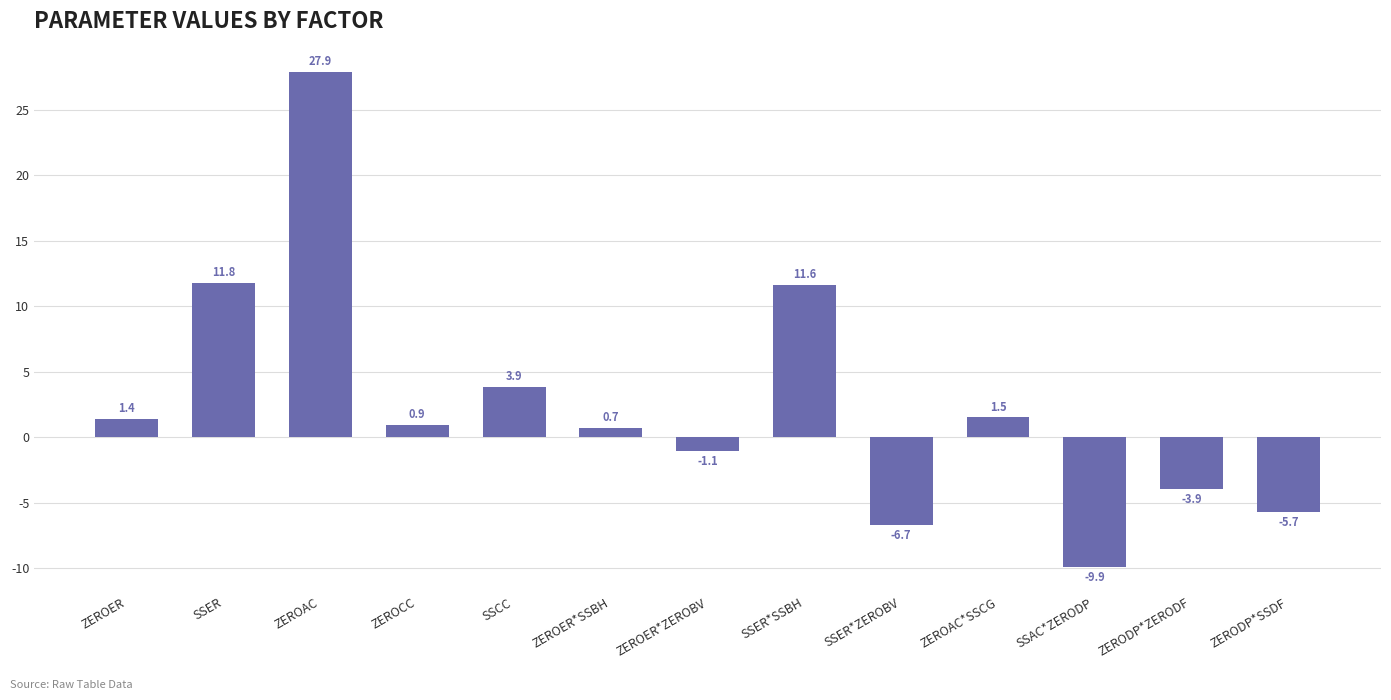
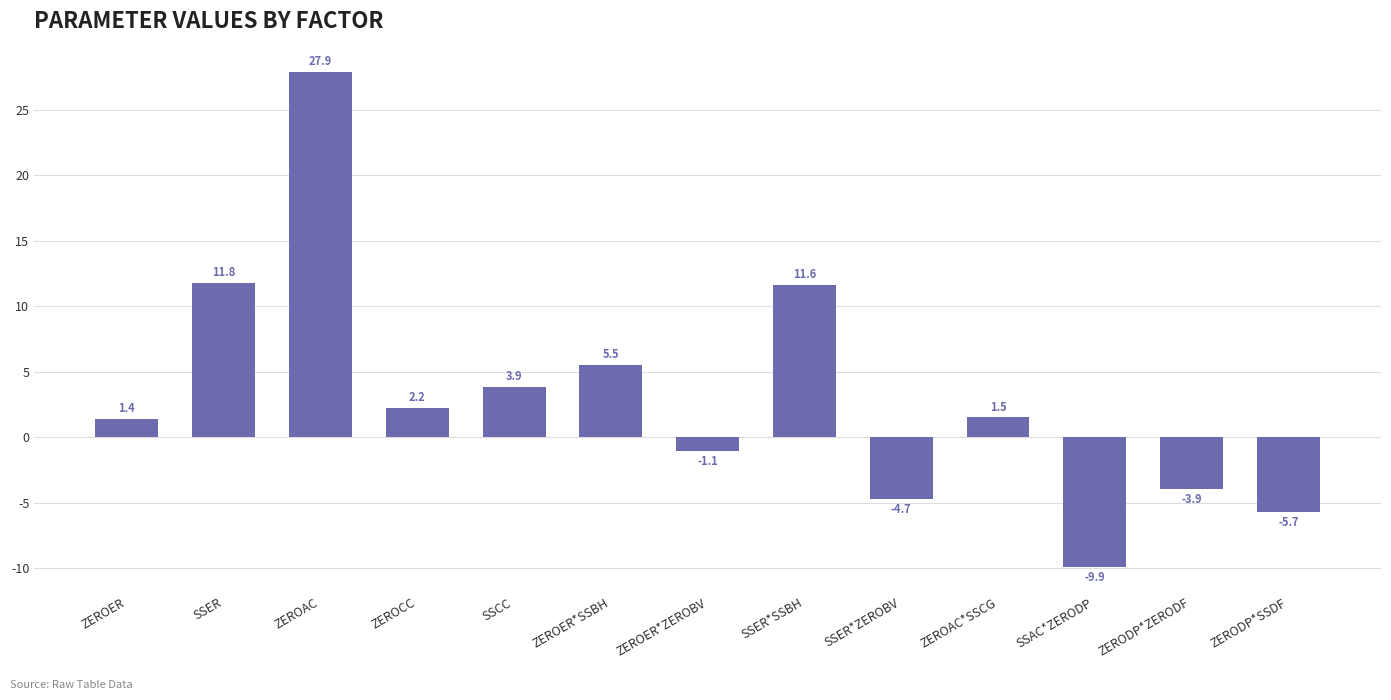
ZEROCC: 0.9 -> 2.2
ZEROER*SSBH: 0.7 -> 5.5
SSER*ZEROBV: -6.7 -> -4.7
